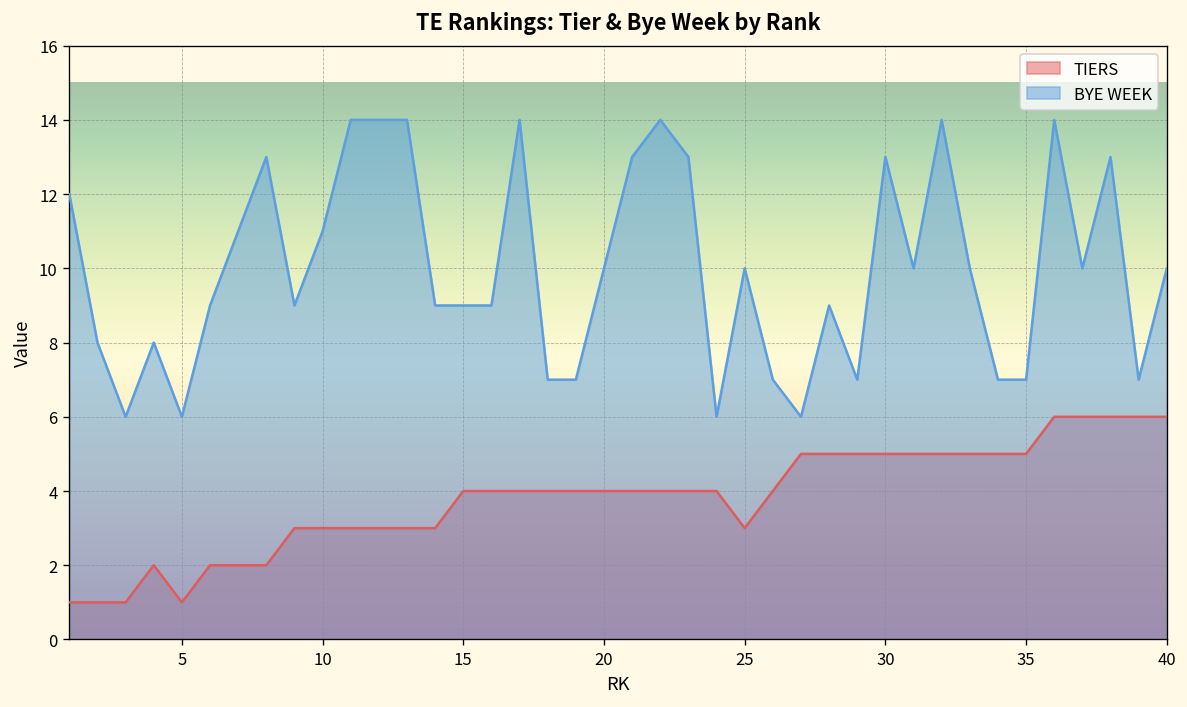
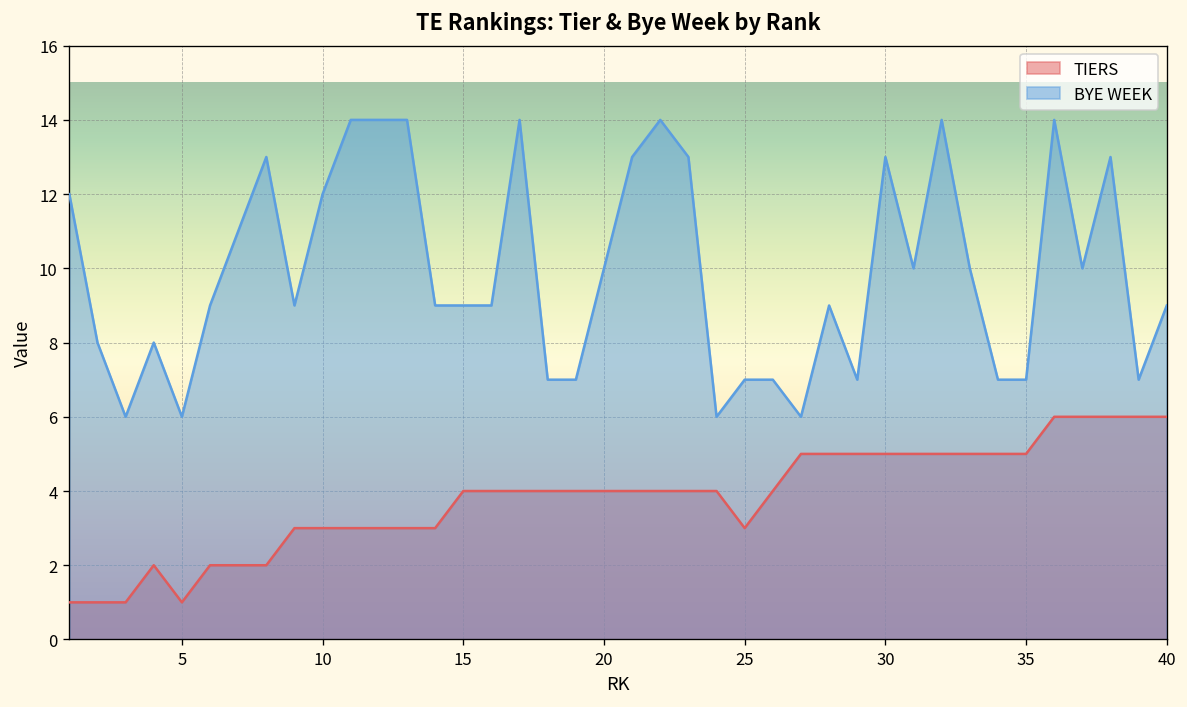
BYE WEEK, 10: 11 -> 12
BYE WEEK, 25: 10 -> 7
BYE WEEK, 40: 10 -> 9
